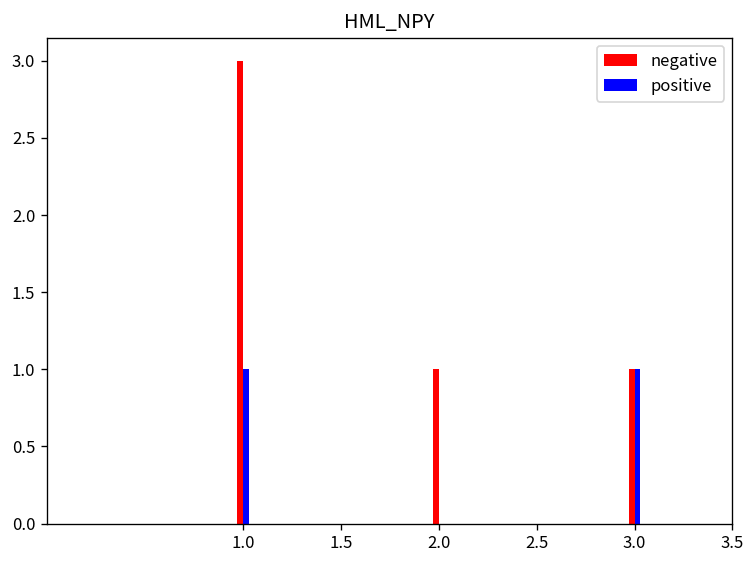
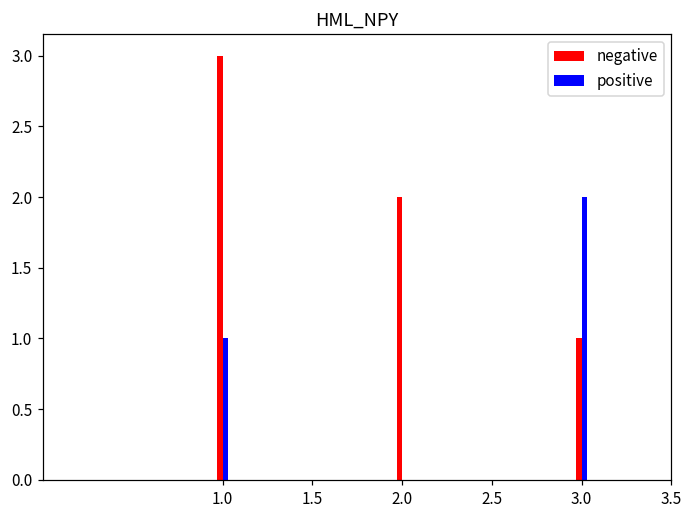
negative, 2.0: 1 -> 2
positive, 3.0: 1 -> 2
